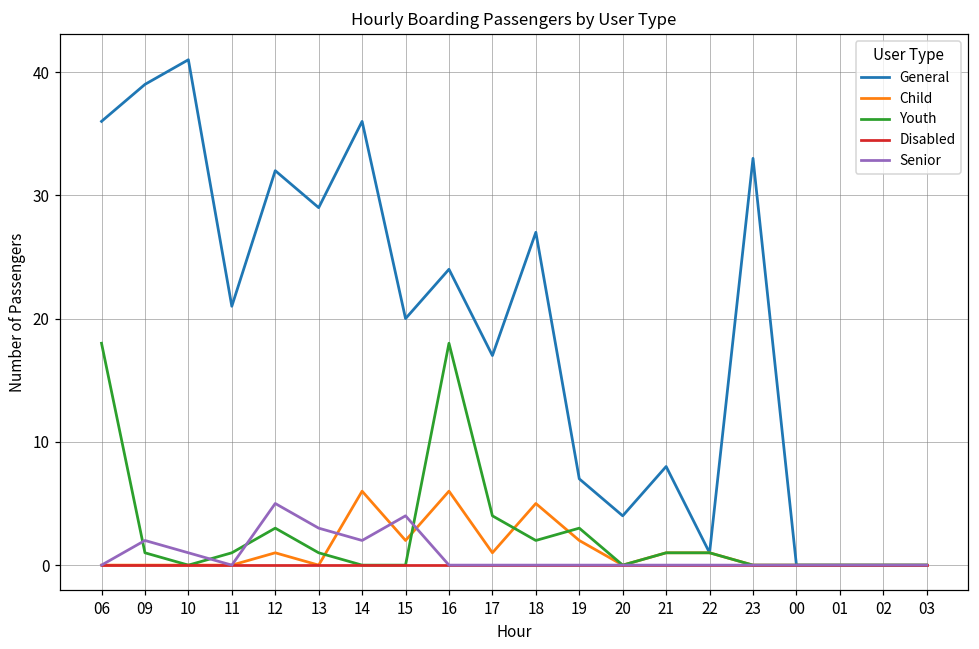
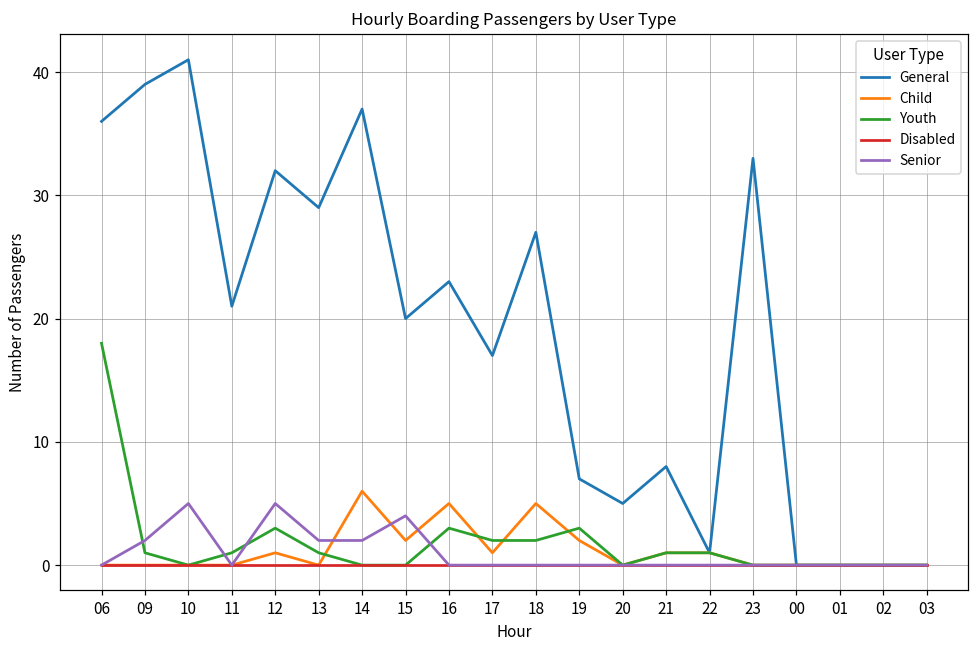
Senior, 10: 1 -> 5
Senior, 13: 3 -> 2
General, 14: 36 -> 37
General, 16: 24 -> 23
Child, 16: 6 -> 5
Youth, 16: 18 -> 3
Youth, 17: 4 -> 2
General, 20: 4 -> 5
